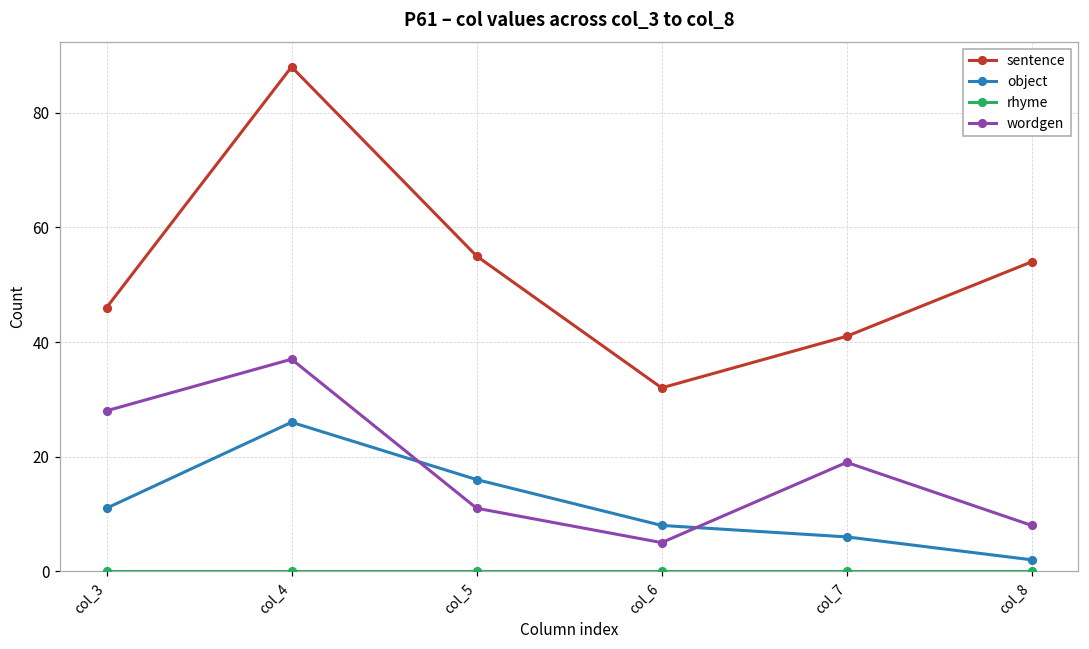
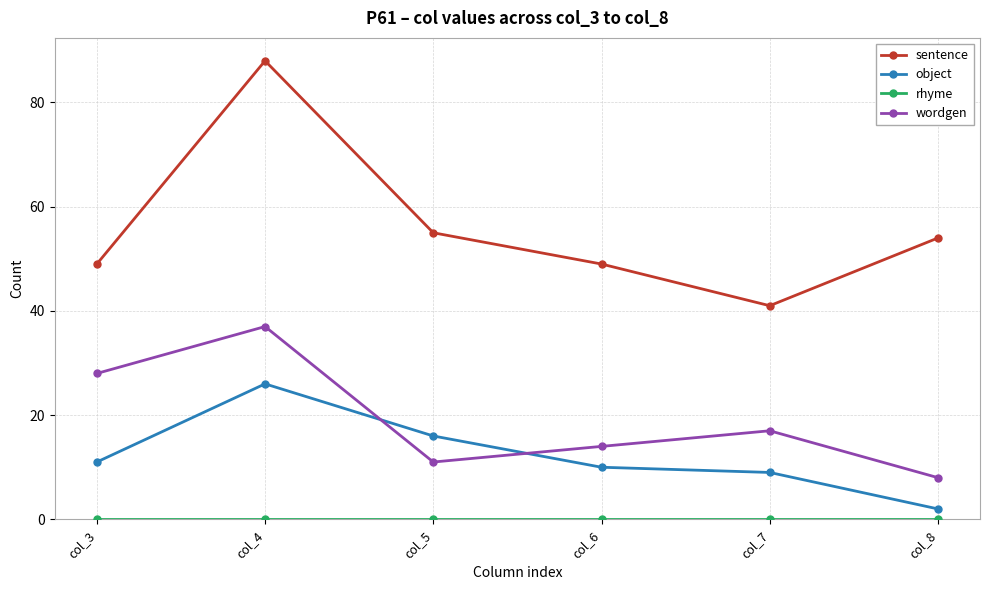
sentence, col_3: 46 -> 49
sentence, col_6: 32 -> 49
object, col_6: 8 -> 10
wordgen, col_6: 5 -> 14
object, col_7: 6 -> 9
wordgen, col_7: 19 -> 17
